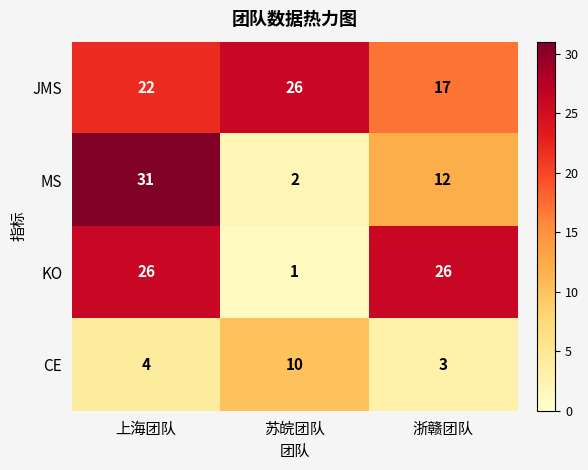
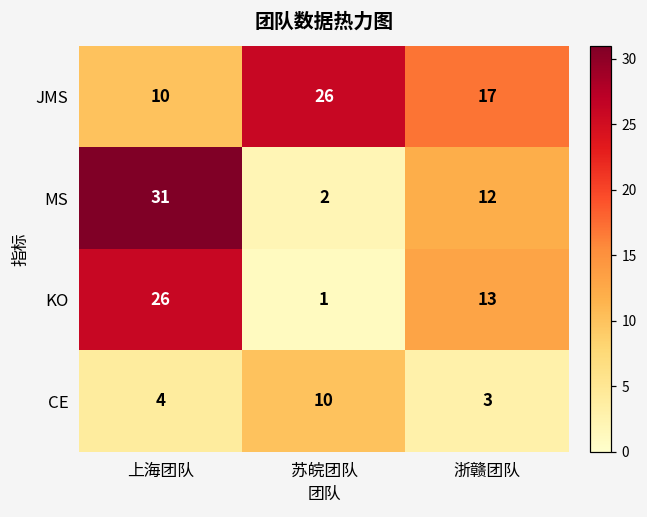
JMS, 上海团队: 22 -> 10
KO, 浙赣团队: 26 -> 13
